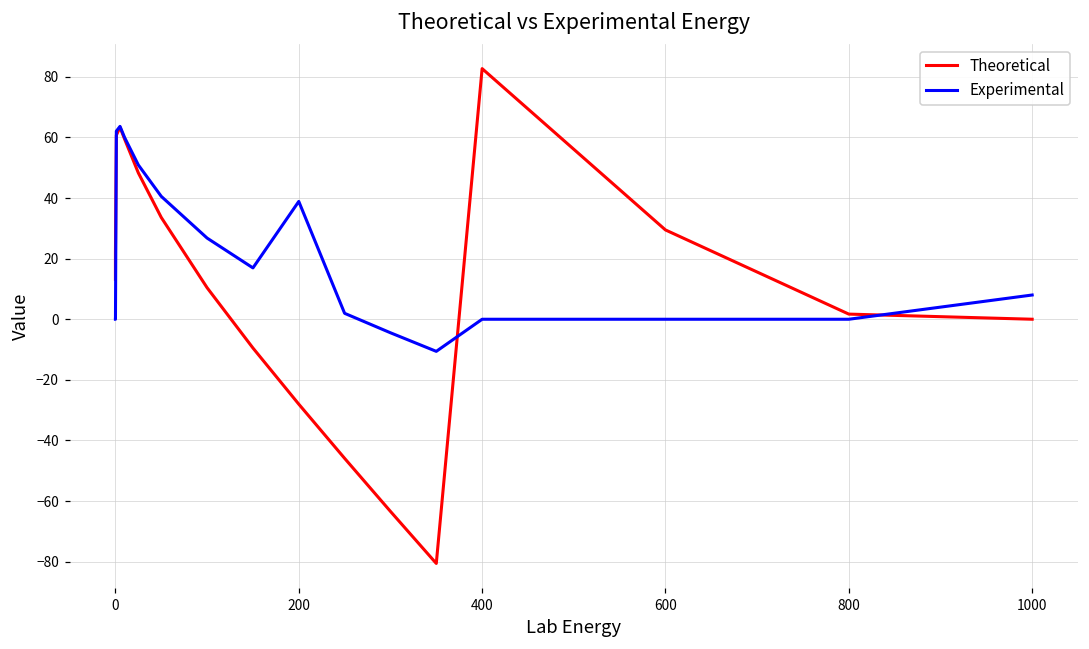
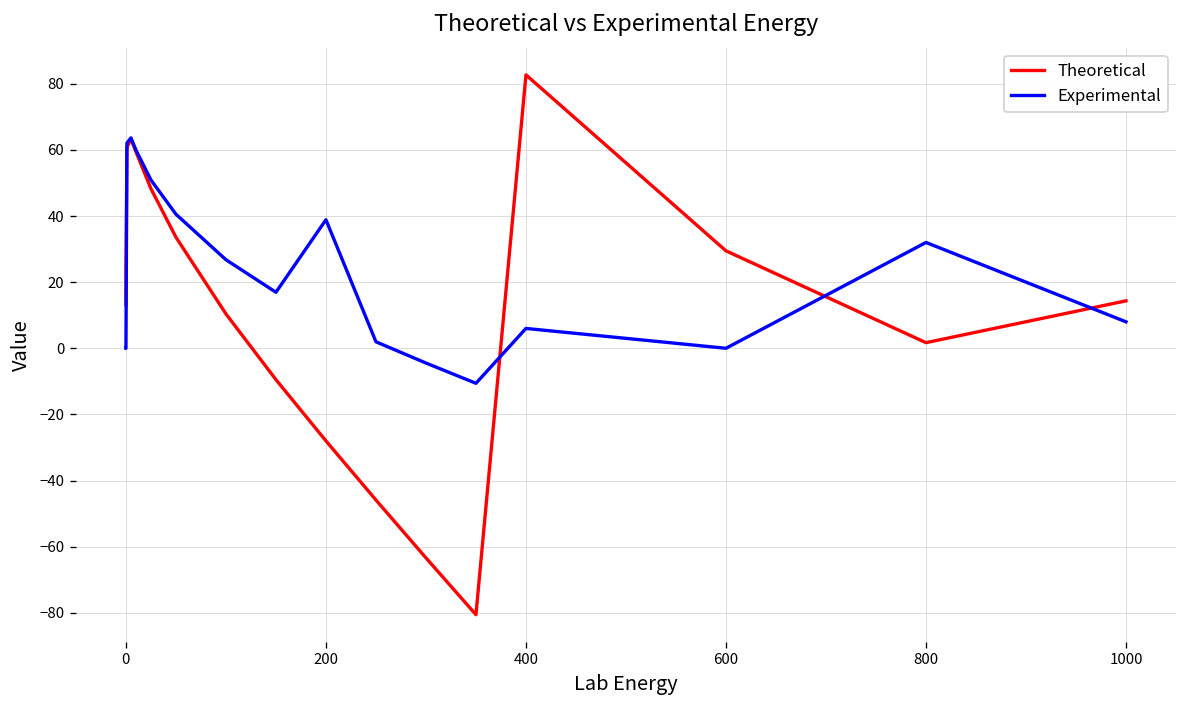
Experimental, 400: 0 -> 6
Experimental, 800: 0 -> 32
Theoretical, 1000: 0 -> 14
